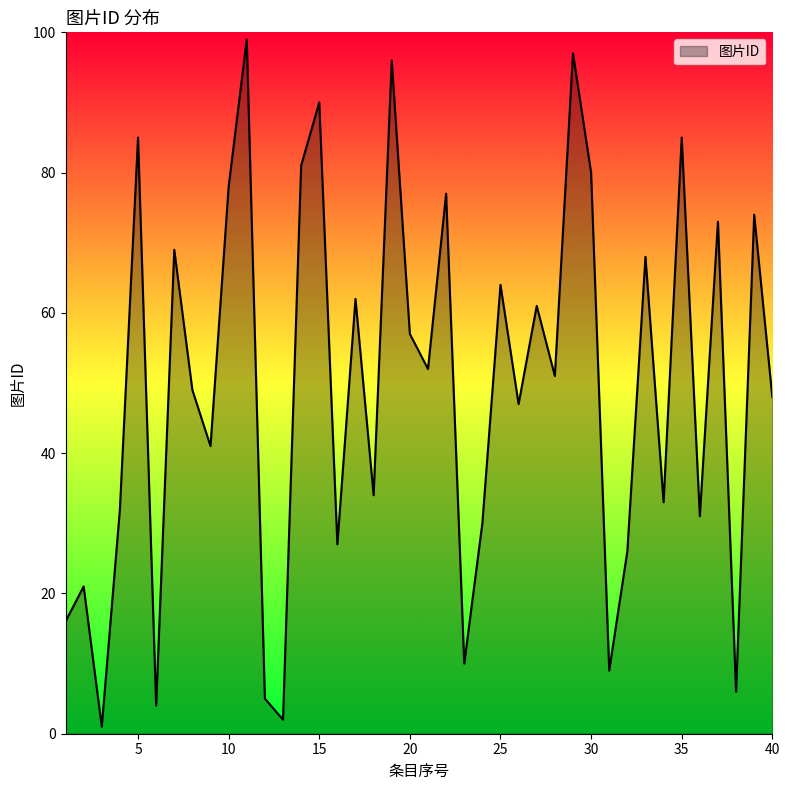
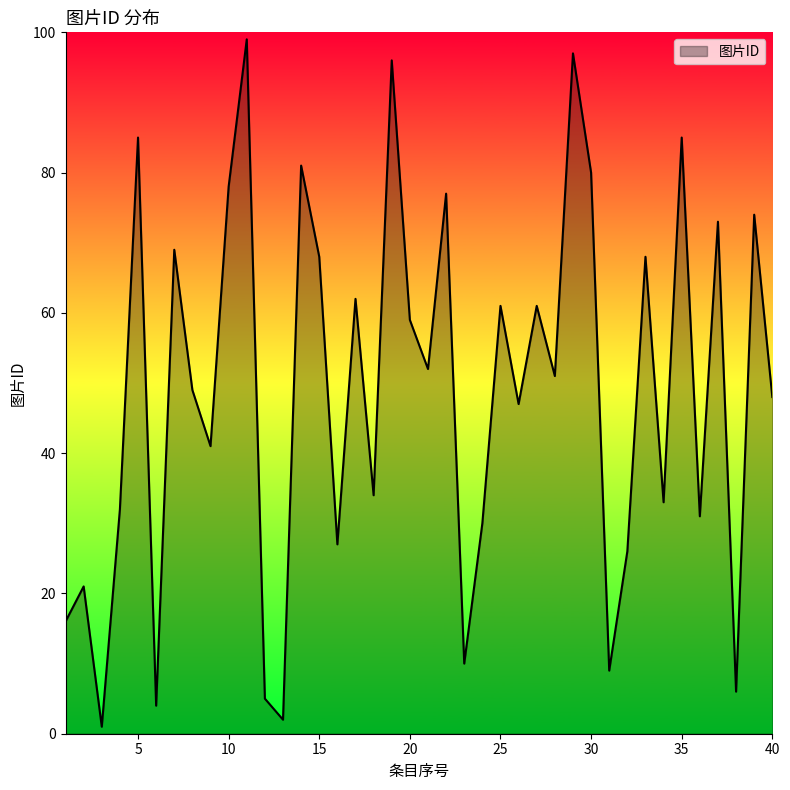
15: 90 -> 68
20: 57 -> 59
25: 64 -> 61
